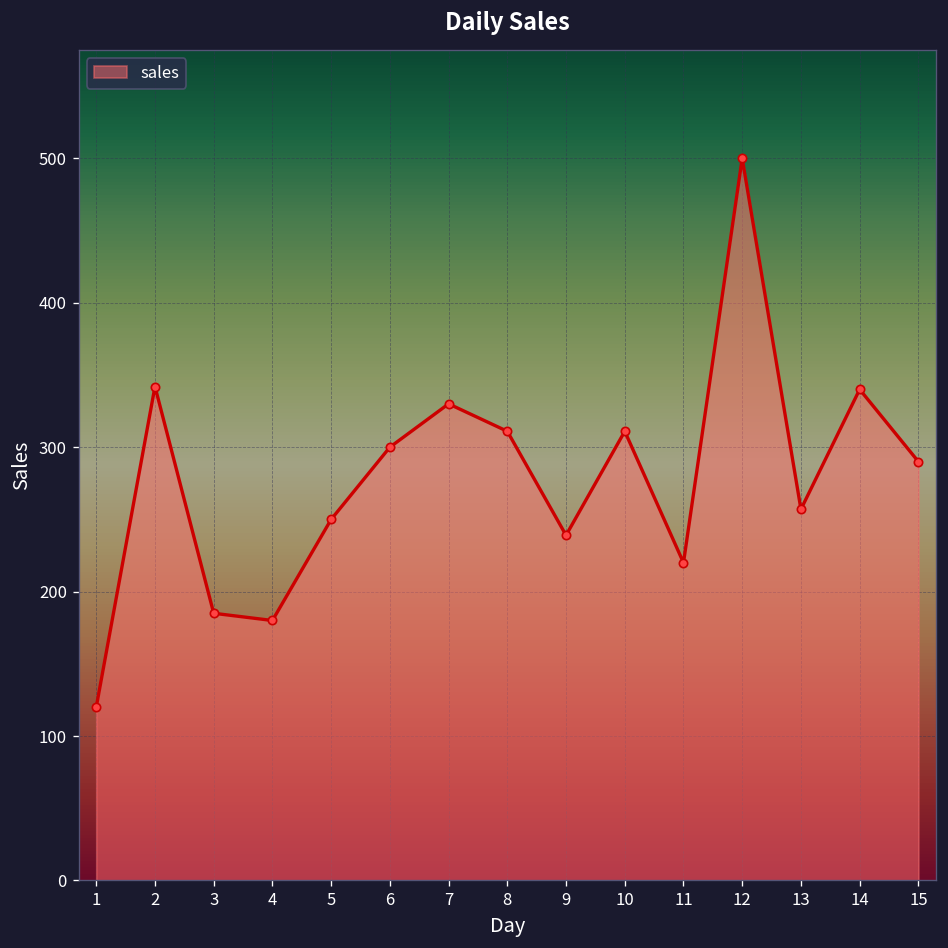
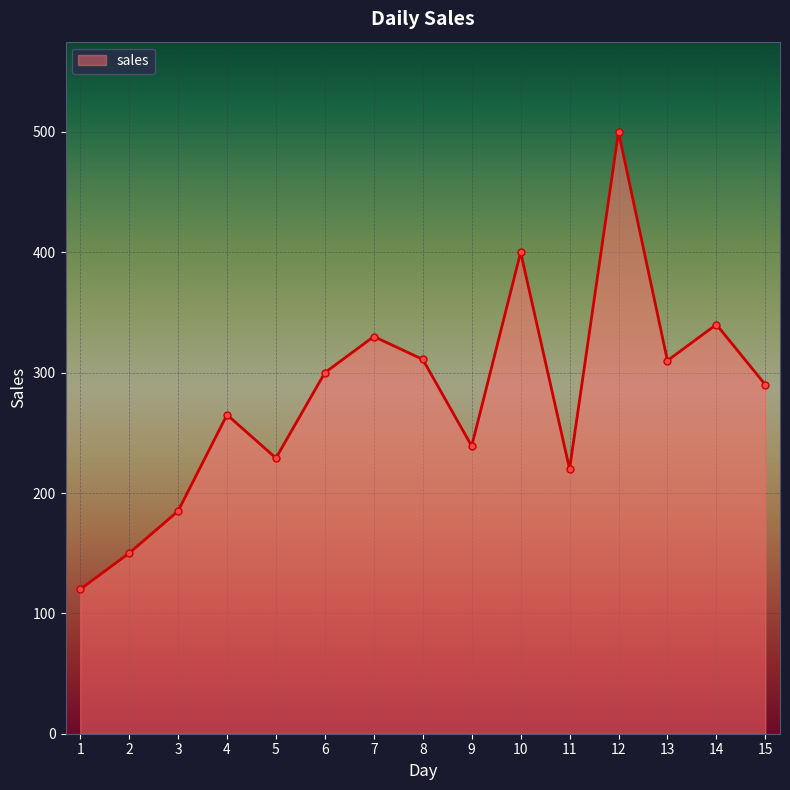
2: 342 -> 150
4: 180 -> 265
5: 250 -> 229
10: 311 -> 400
13: 257 -> 310
